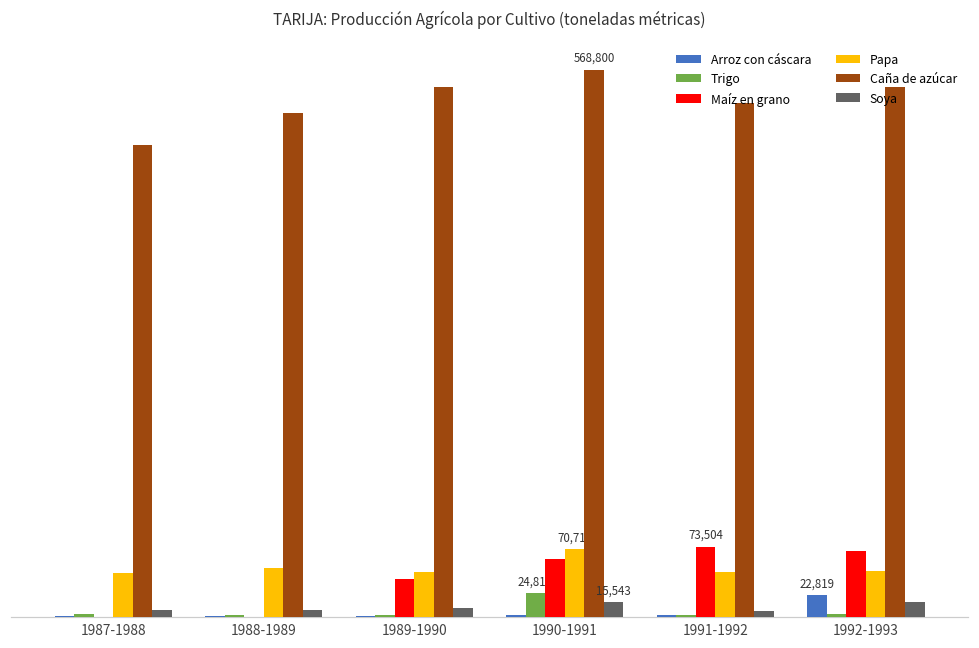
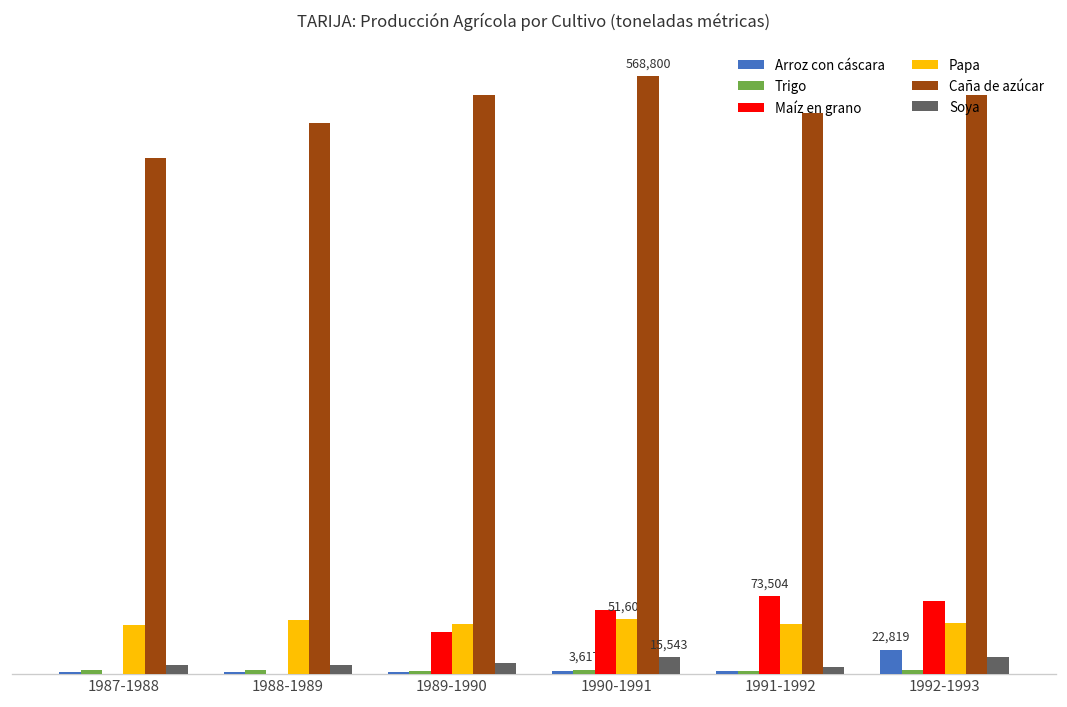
Trigo, 1990-1991: 24,811 -> 3,617
Papa, 1990-1991: 70,711 -> 51,606
